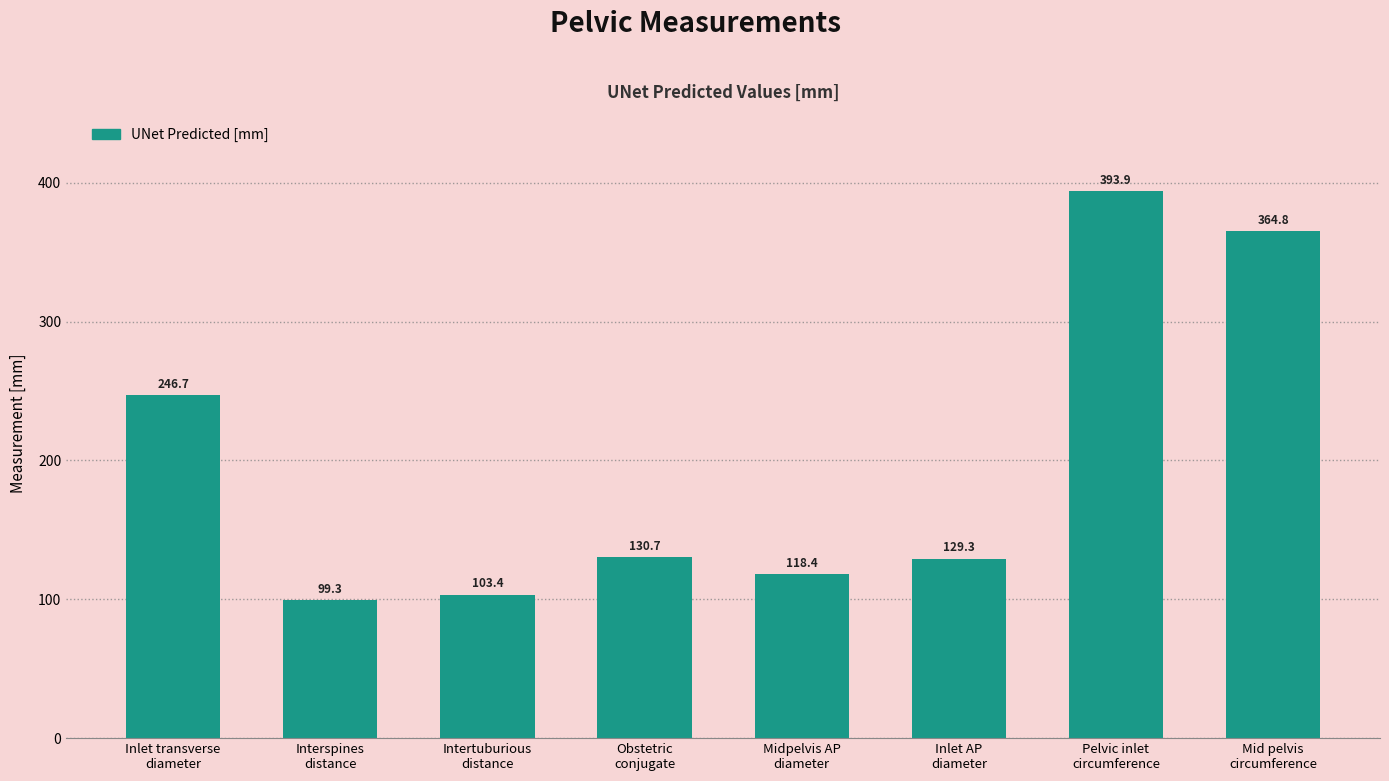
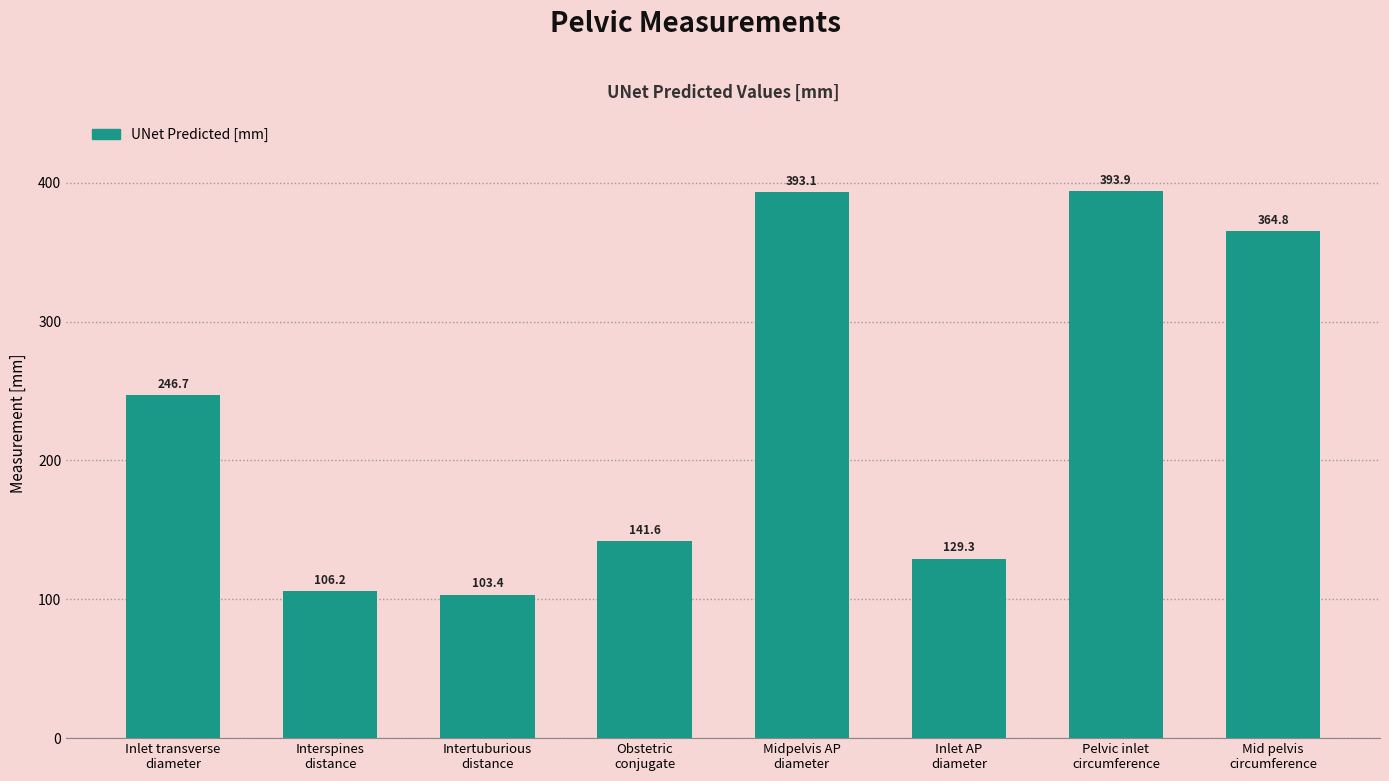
Interspines distance: 99.3 -> 106.2
Obstetric conjugate: 130.7 -> 141.6
Midpelvis AP diameter: 118.4 -> 393.1
